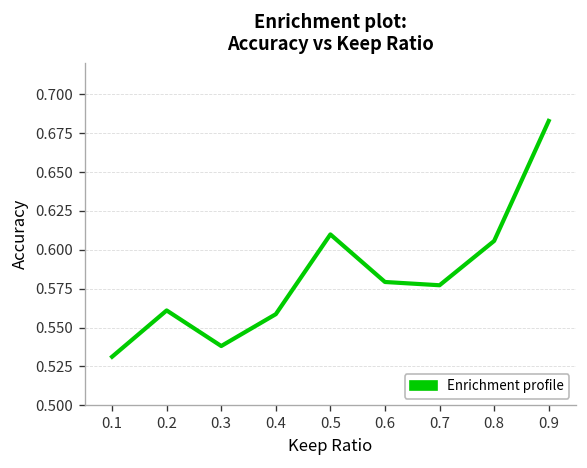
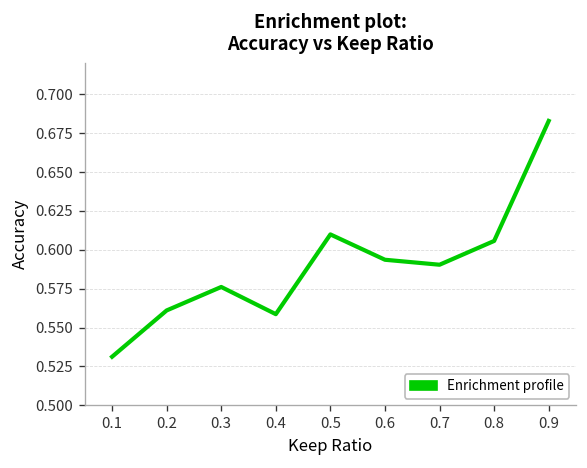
0.3: 0.538 -> 0.576
0.6: 0.579 -> 0.594
0.7: 0.577 -> 0.590
